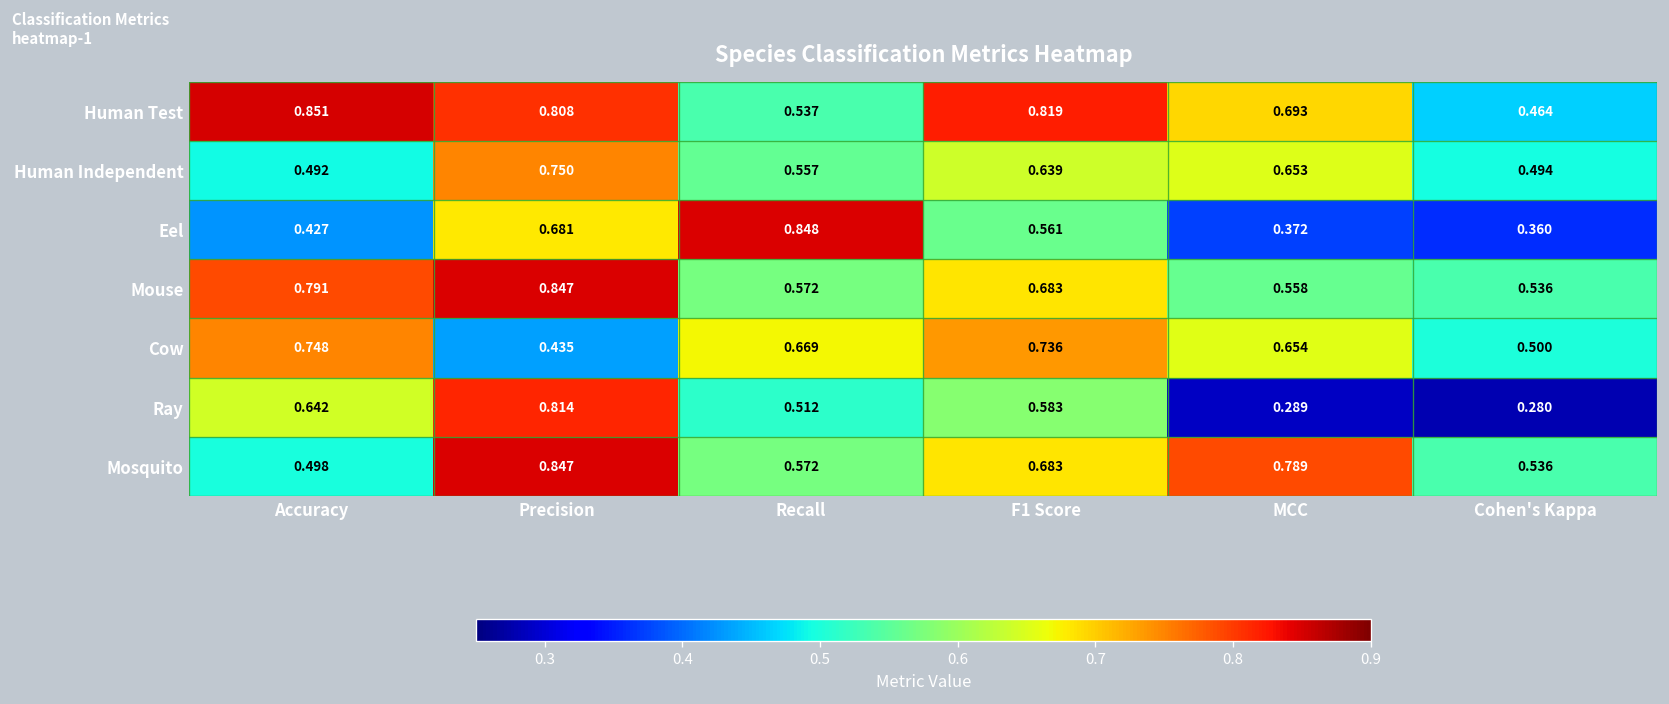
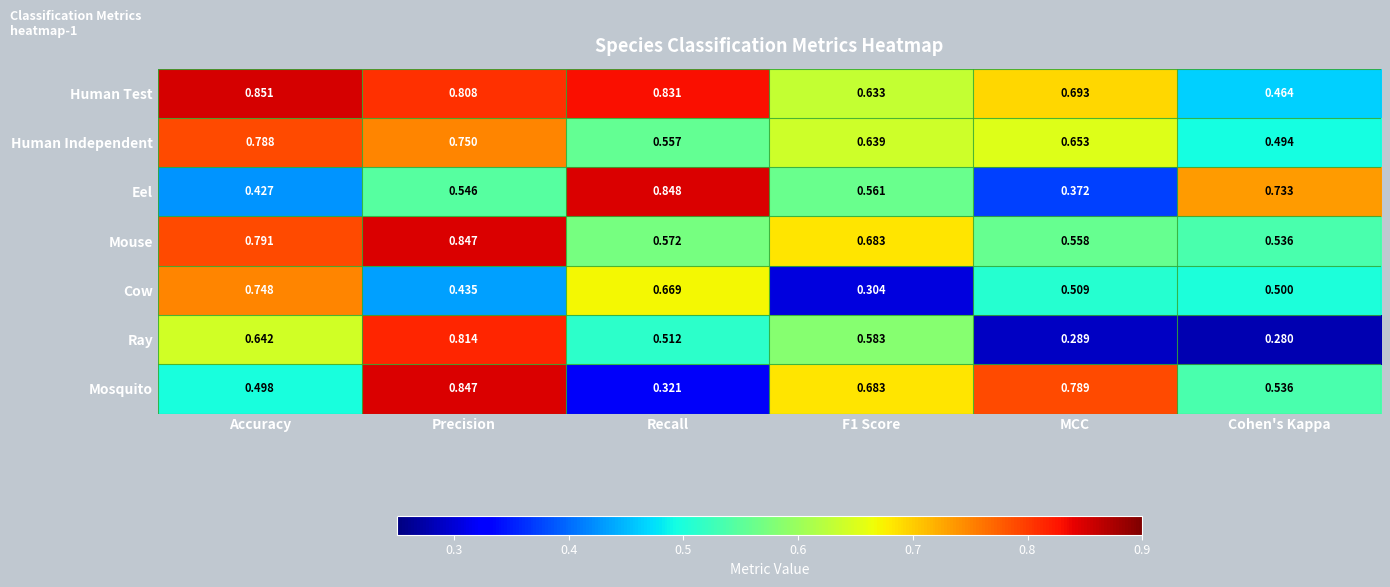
Human Test, Recall: 0.537 -> 0.831
Human Test, F1 Score: 0.819 -> 0.633
Human Independent, Accuracy: 0.492 -> 0.788
Eel, Precision: 0.681 -> 0.546
Eel, Cohen's Kappa: 0.360 -> 0.733
Cow, F1 Score: 0.736 -> 0.304
Cow, MCC: 0.654 -> 0.509
Mosquito, Recall: 0.572 -> 0.321
